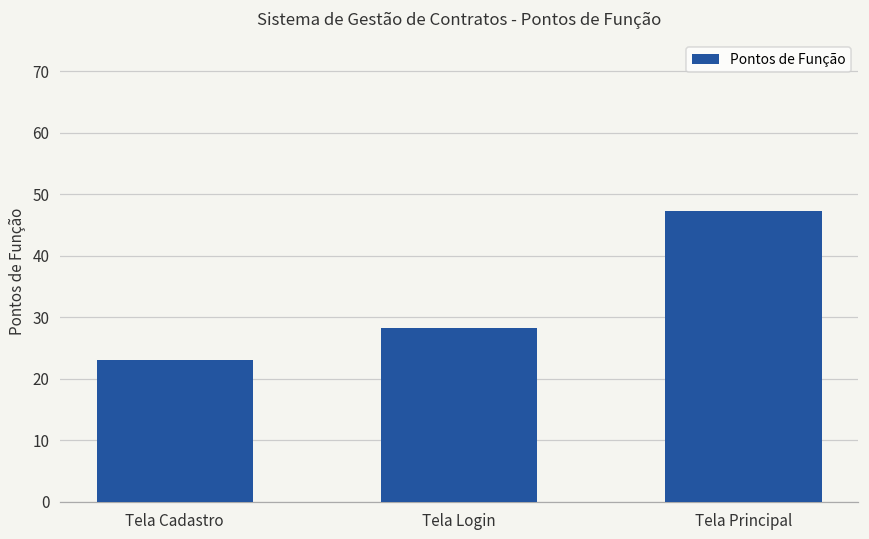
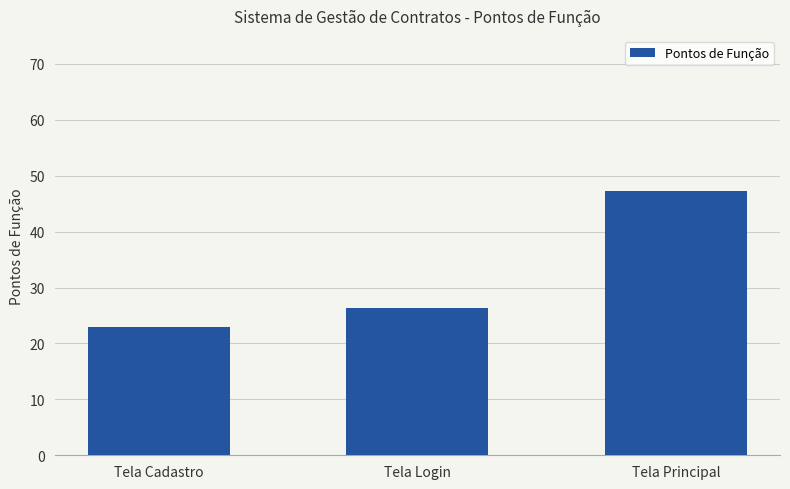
Tela Login: 28 -> 26
